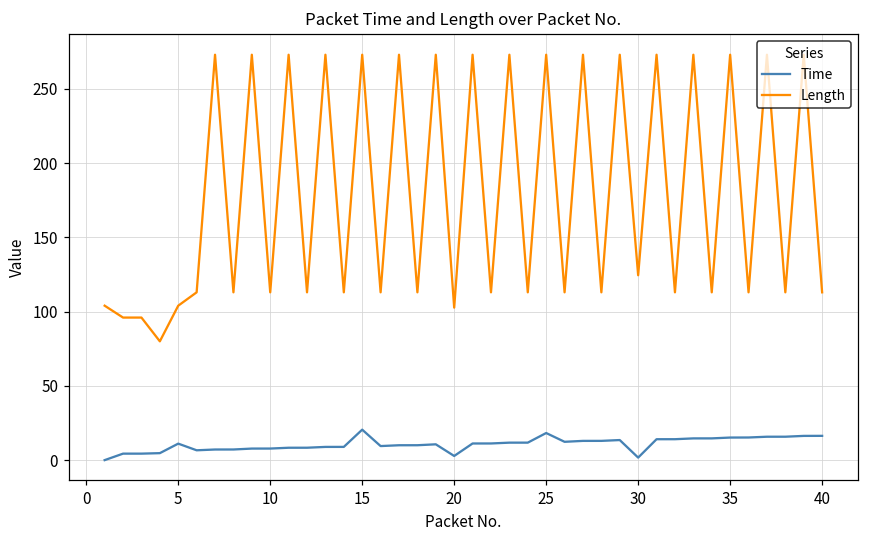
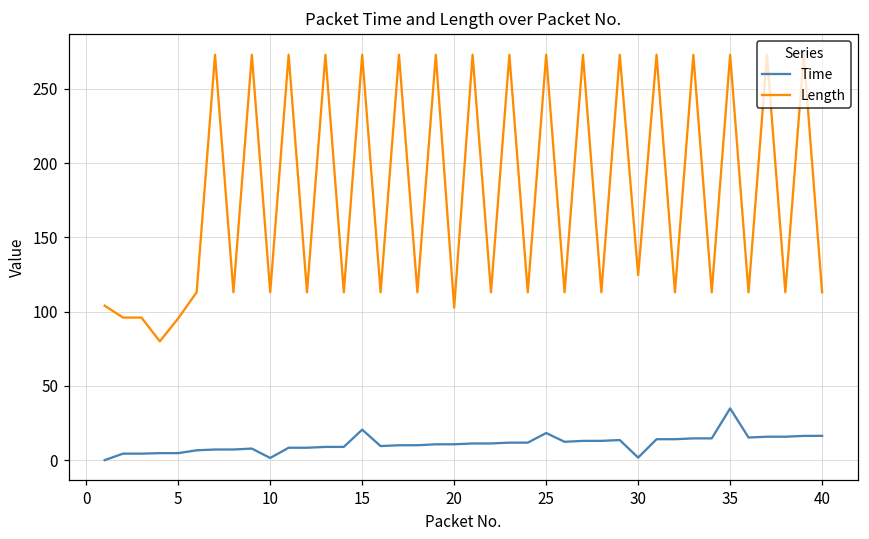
Time, 5: 11 -> 5
Length, 5: 104 -> 96
Time, 10: 8 -> 1
Time, 20: 3 -> 11
Time, 35: 15 -> 35
